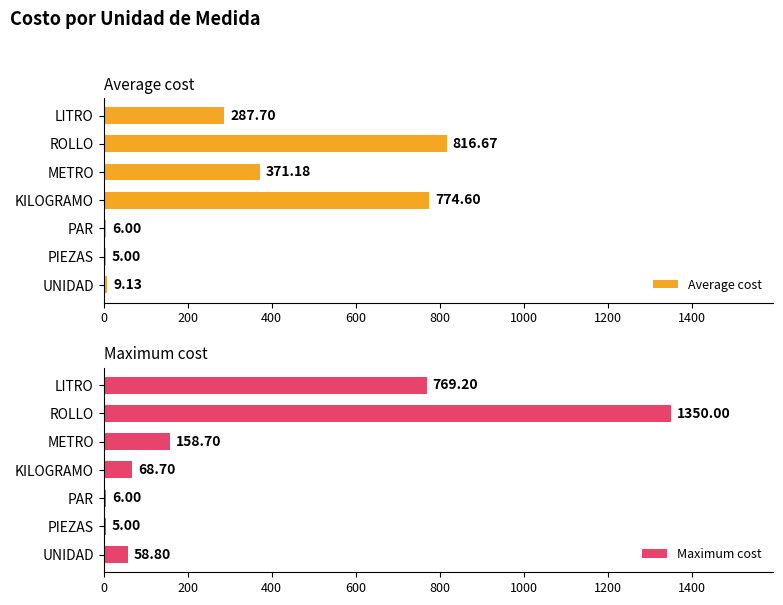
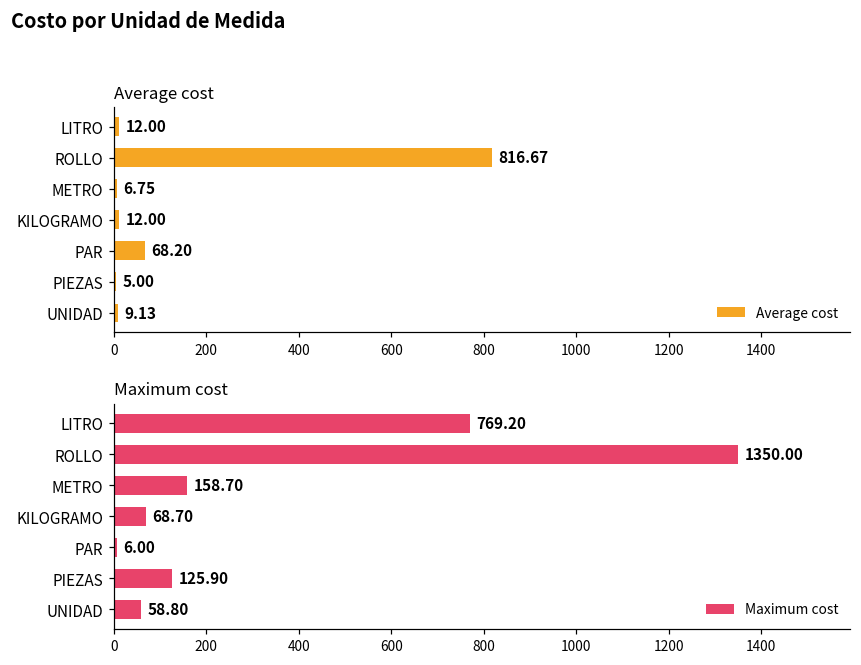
Average cost, LITRO: 287.70 -> 12.00
Average cost, METRO: 371.18 -> 6.75
Average cost, KILOGRAMO: 774.60 -> 12.00
Average cost, PAR: 6.00 -> 68.20
Maximum cost, PIEZAS: 5.00 -> 125.90
